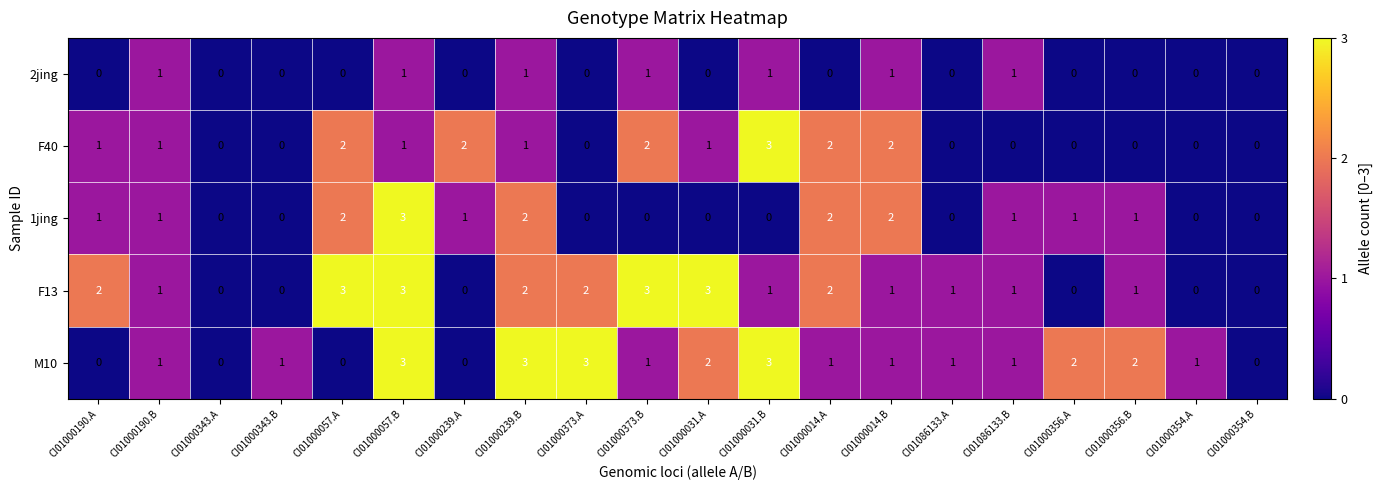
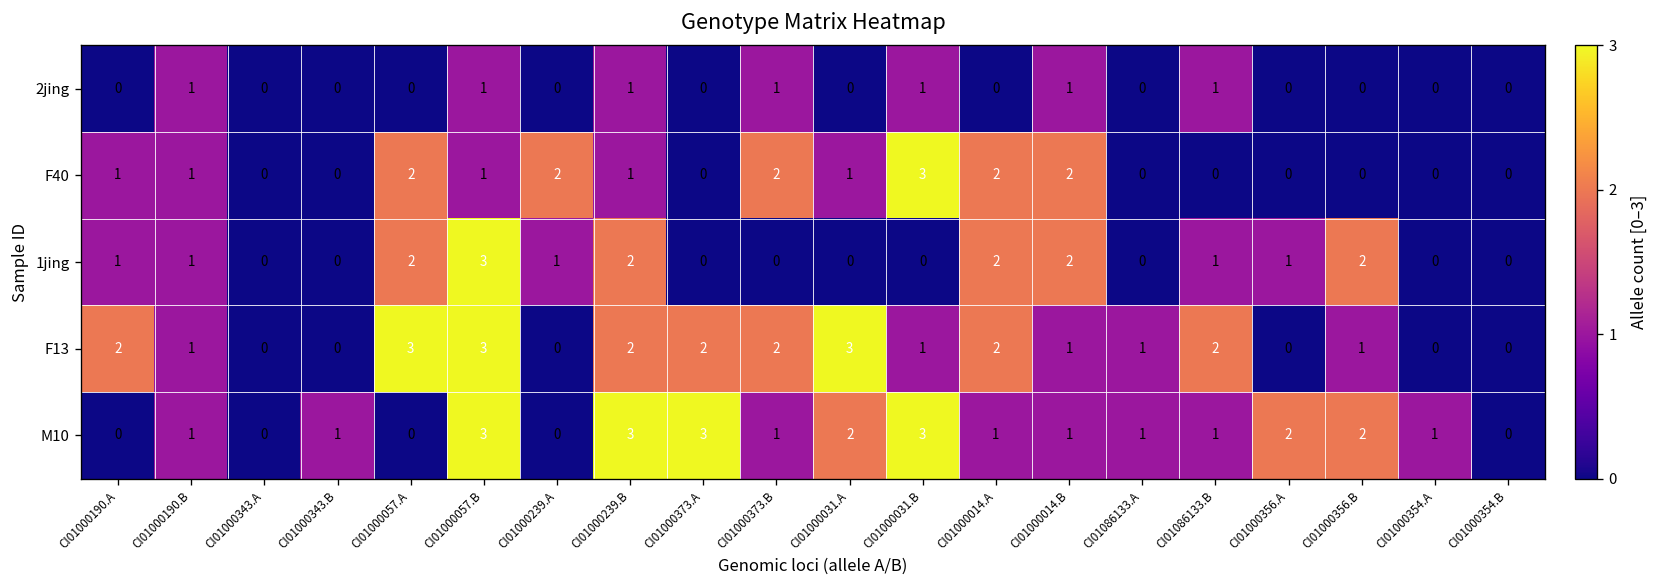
1jing, CI01000356.B: 1 -> 2
F13, CI01000373.B: 3 -> 2
F13, CI01086133.B: 1 -> 2
